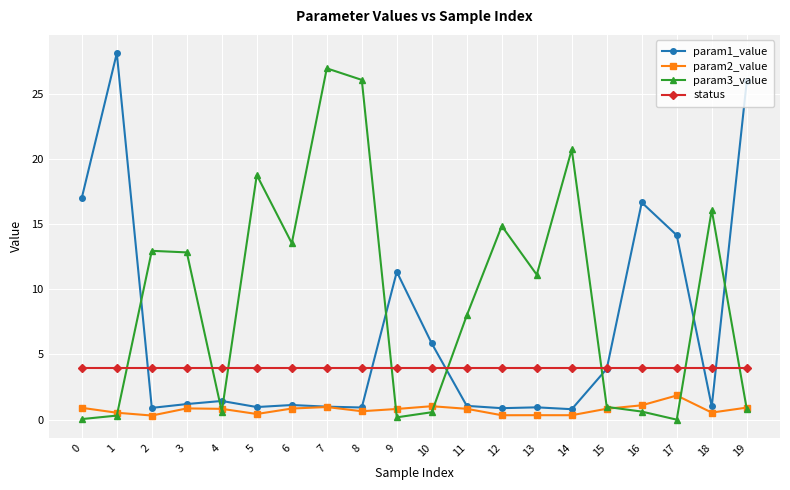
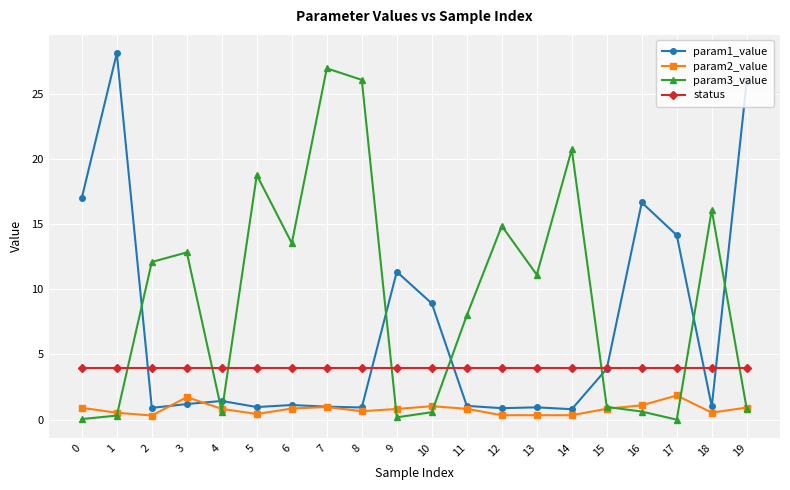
param3_value, 2: 12.9 -> 12.1
param2_value, 3: 0.9 -> 1.7
param1_value, 10: 5.8 -> 8.9
